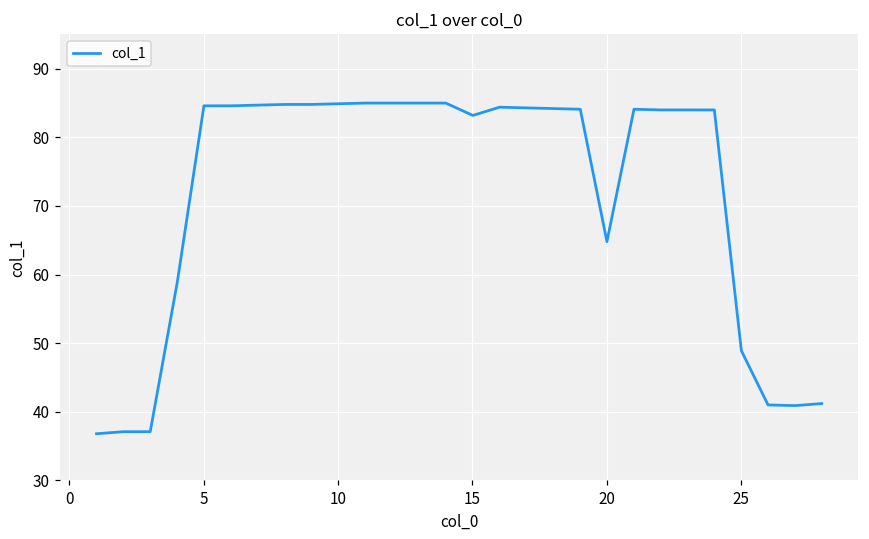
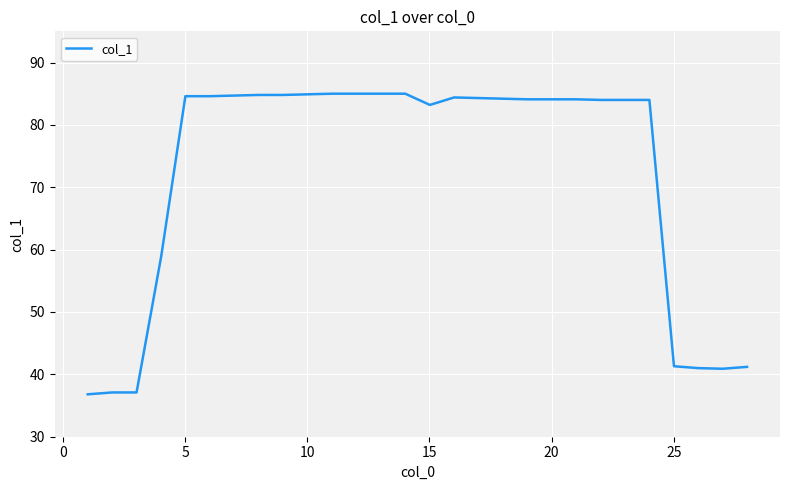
20: 65 -> 84
25: 49 -> 41
